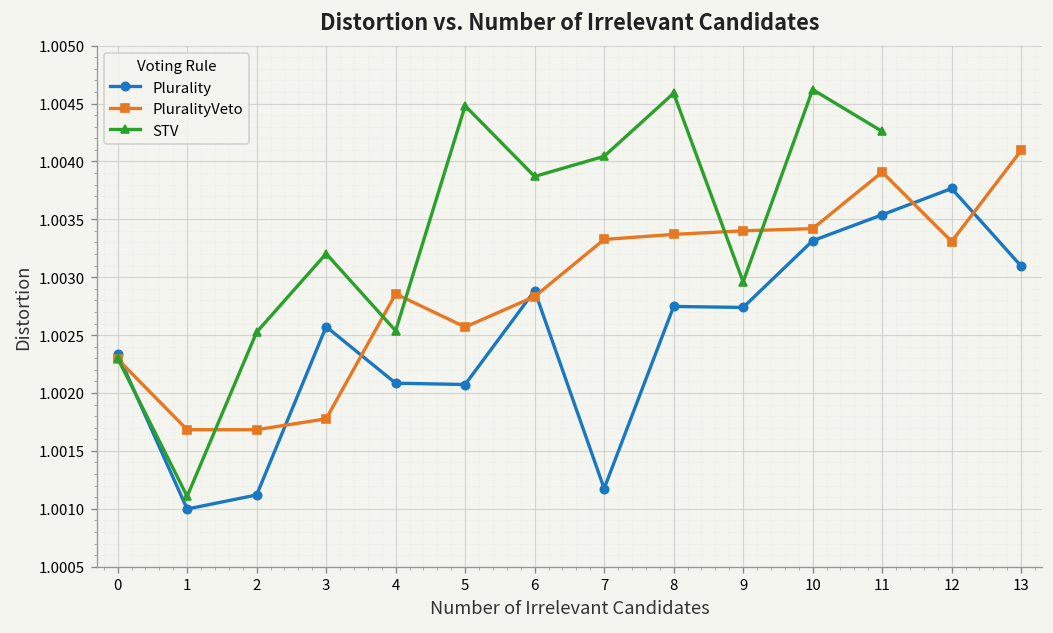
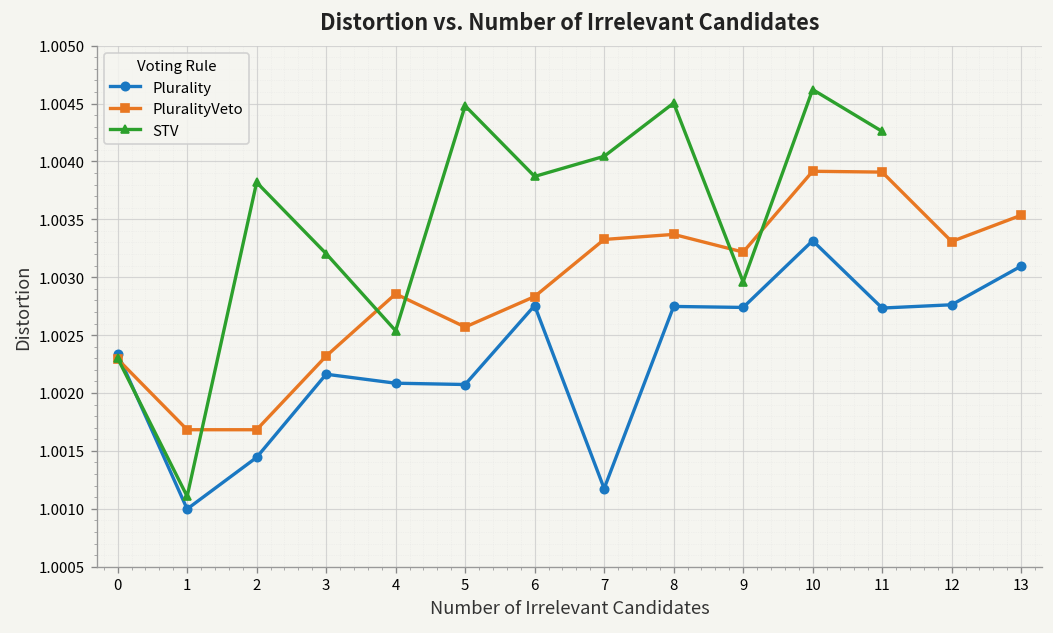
Plurality, 2: 1.0011 -> 1.0014
STV, 2: 1.0025 -> 1.0038
Plurality, 3: 1.0026 -> 1.0022
PluralityVeto, 3: 1.0018 -> 1.0023
Plurality, 6: 1.0029 -> 1.0028
STV, 8: 1.0046 -> 1.0045
PluralityVeto, 9: 1.0034 -> 1.0032
PluralityVeto, 10: 1.0034 -> 1.0039
Plurality, 11: 1.0035 -> 1.0027
Plurality, 12: 1.0038 -> 1.0028
PluralityVeto, 13: 1.0041 -> 1.0035
